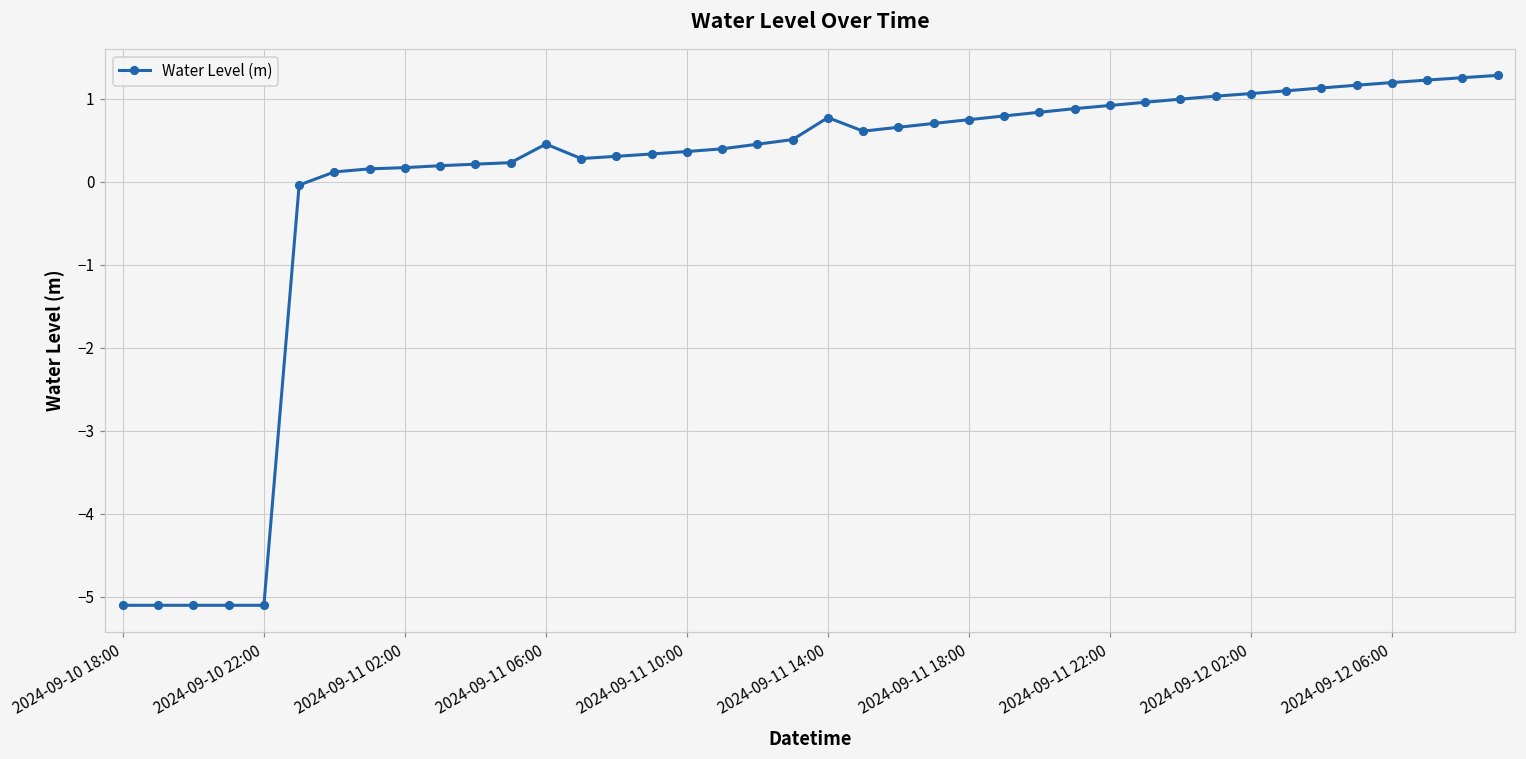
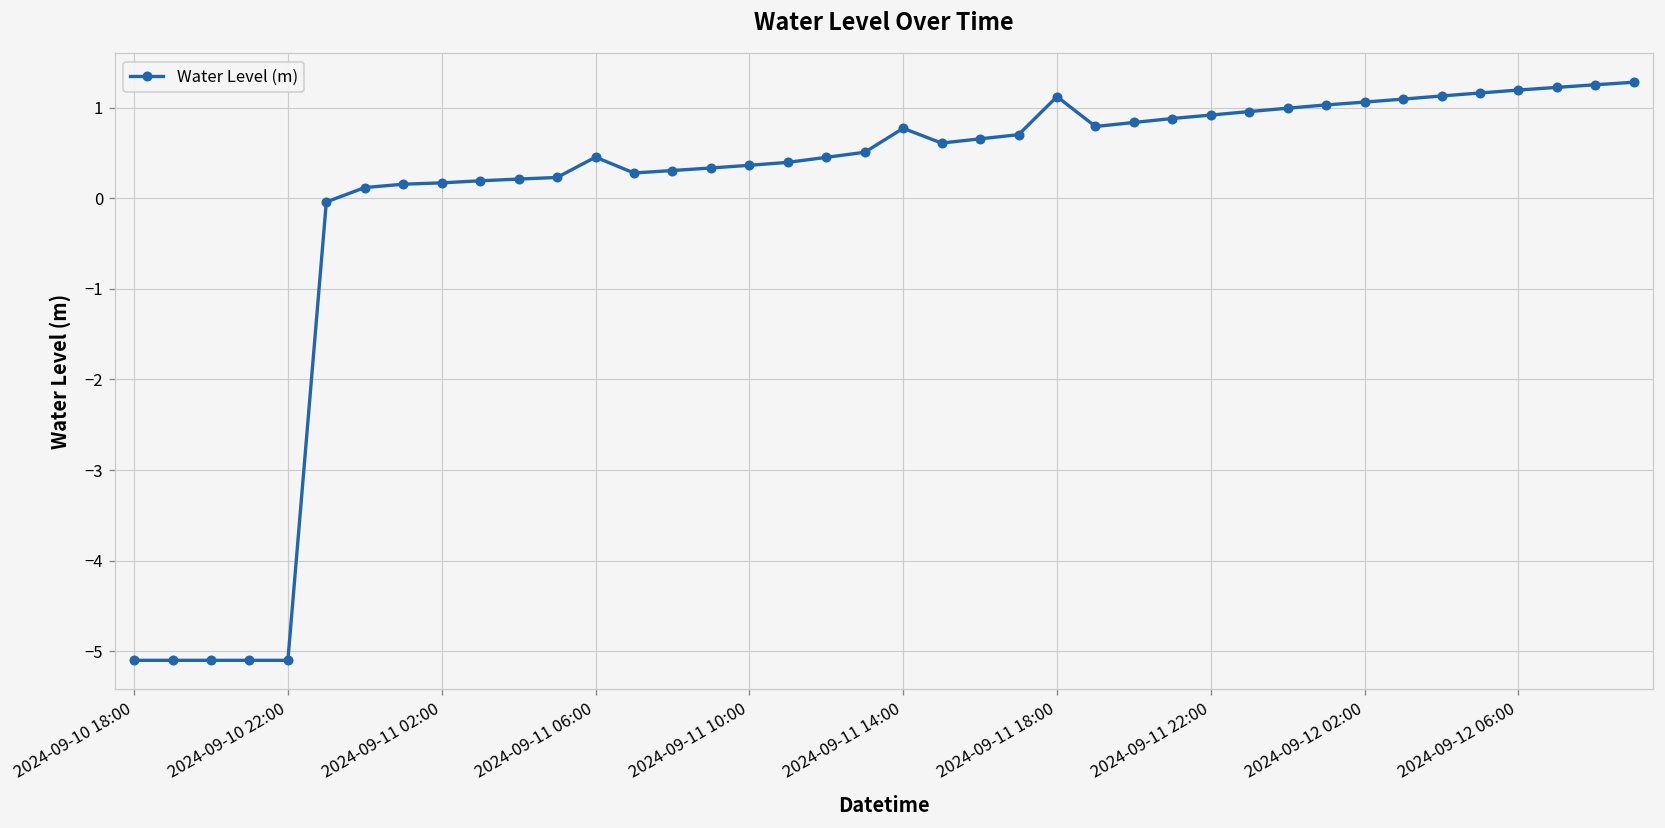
2024-09-11 18:00: 0.7 -> 1.1
